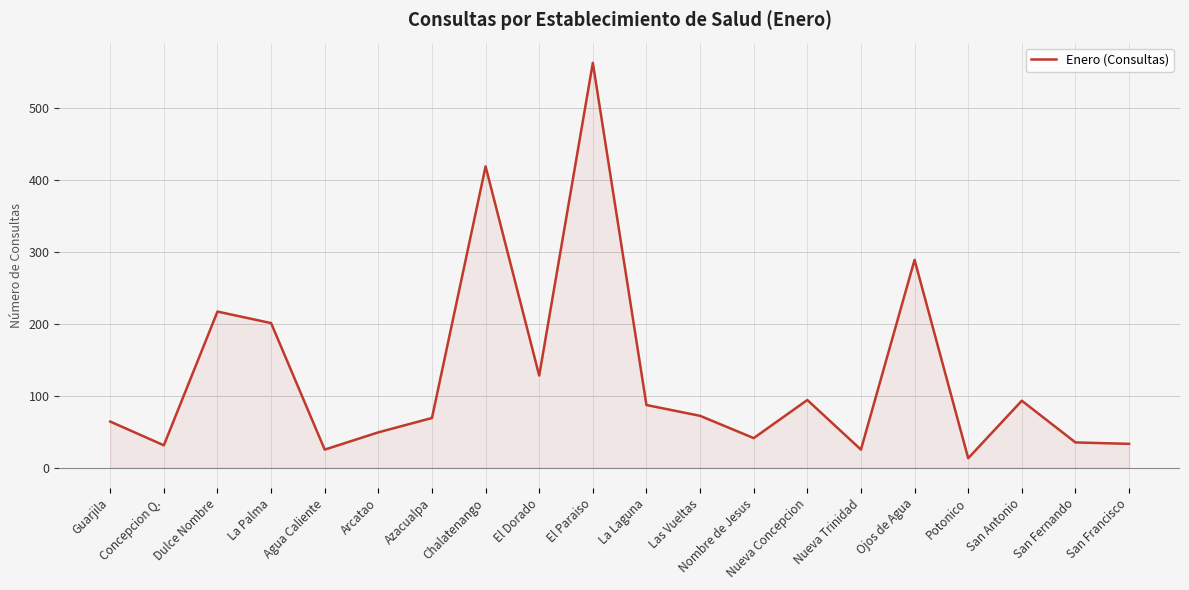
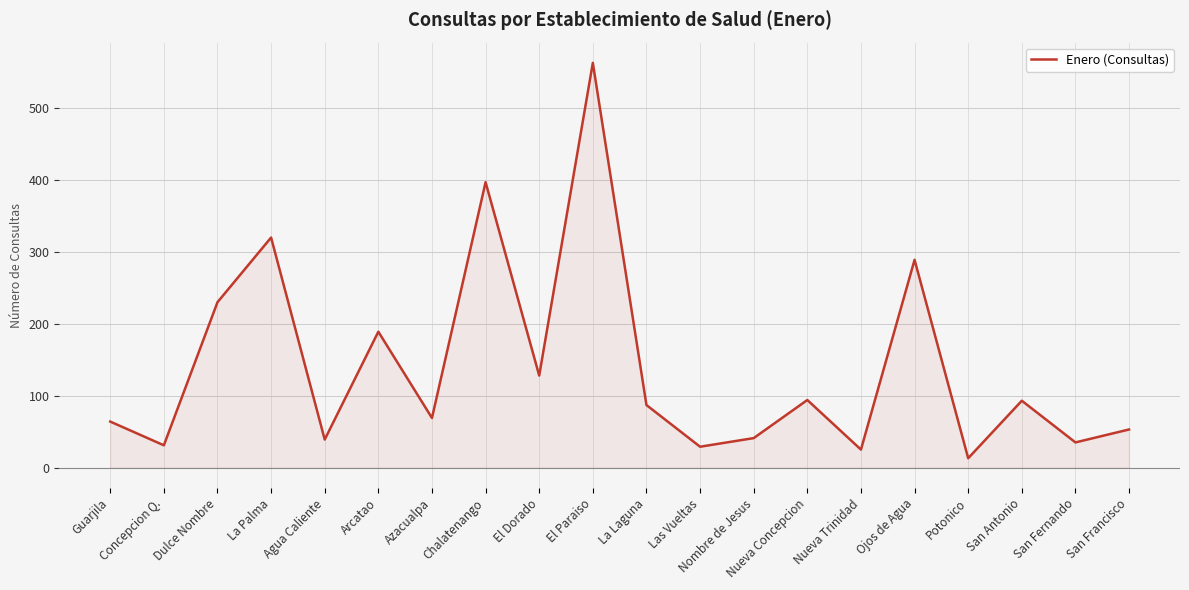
Dulce Nombre: 220 -> 230
La Palma: 200 -> 320
Agua Caliente: 30 -> 40
Arcatao: 50 -> 190
Chalatenango: 420 -> 400
Las Vueltas: 70 -> 30
San Francisco: 30 -> 50
